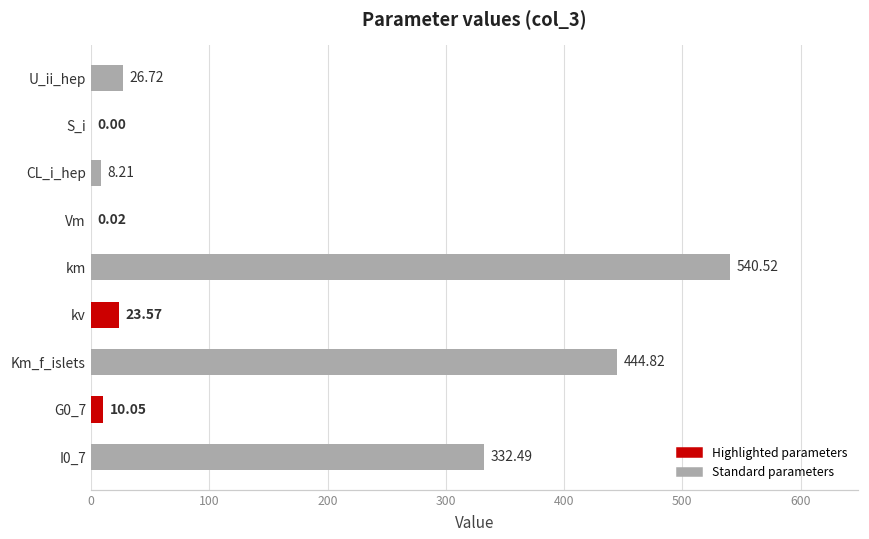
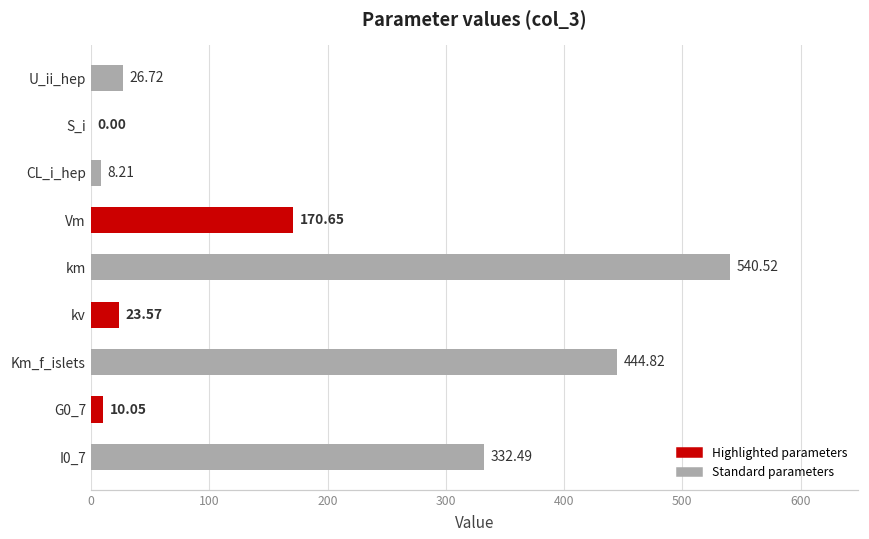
Vm: 0.02 -> 170.65
